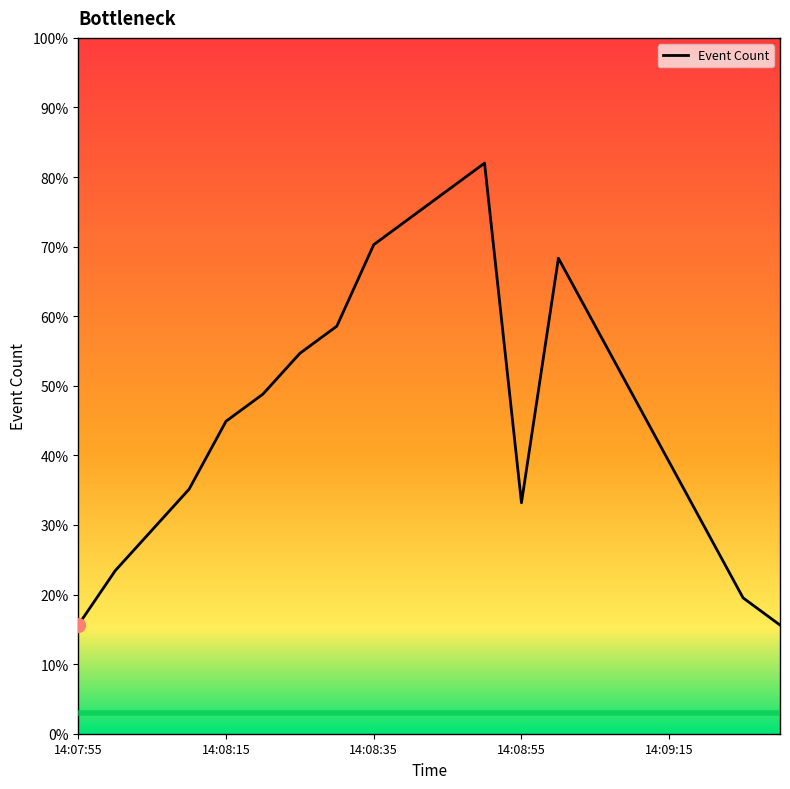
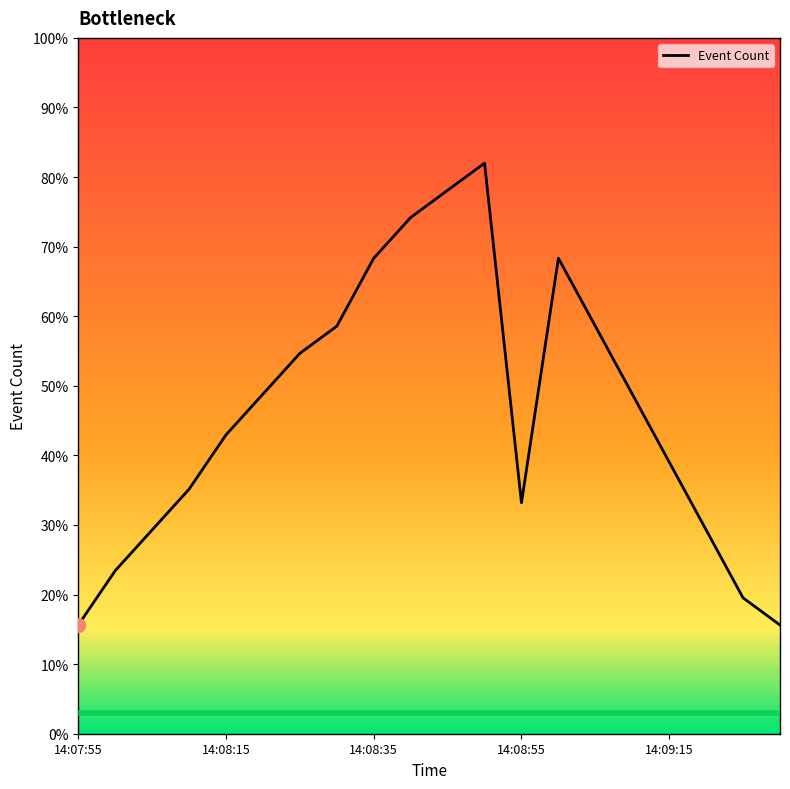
Event Count, 14:08:15: 45% -> 43%
Event Count, 14:08:35: 70% -> 68%
